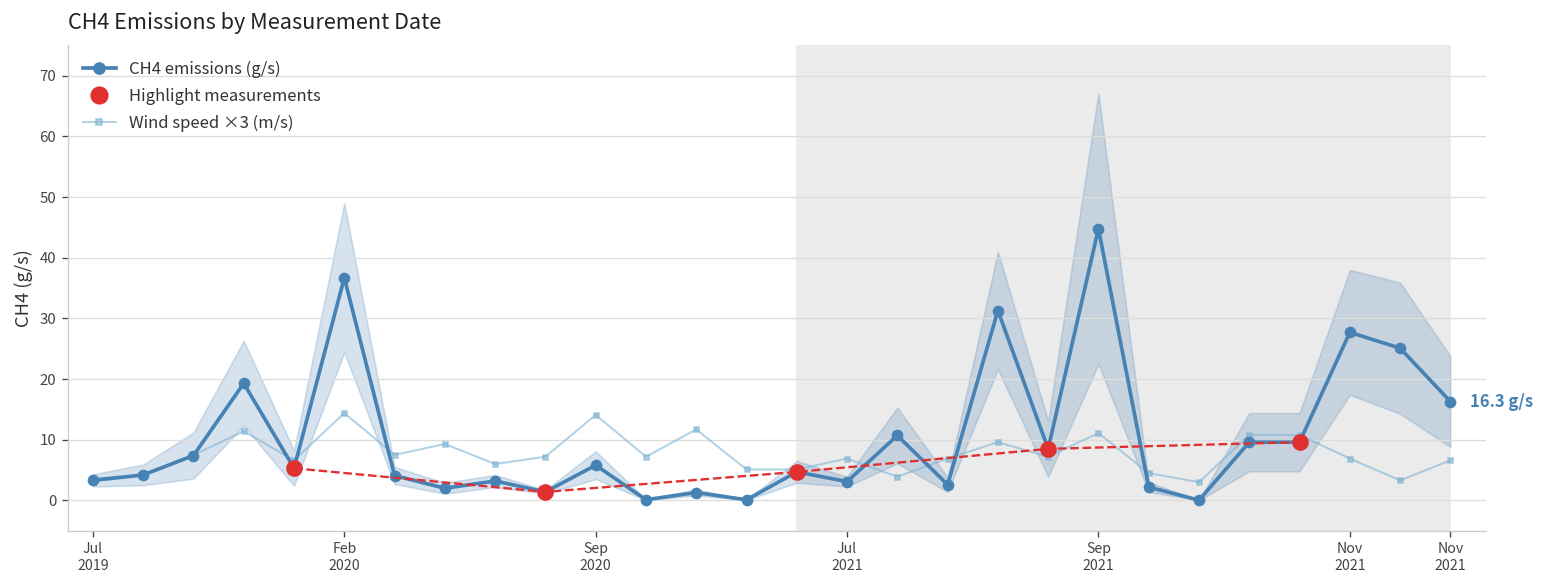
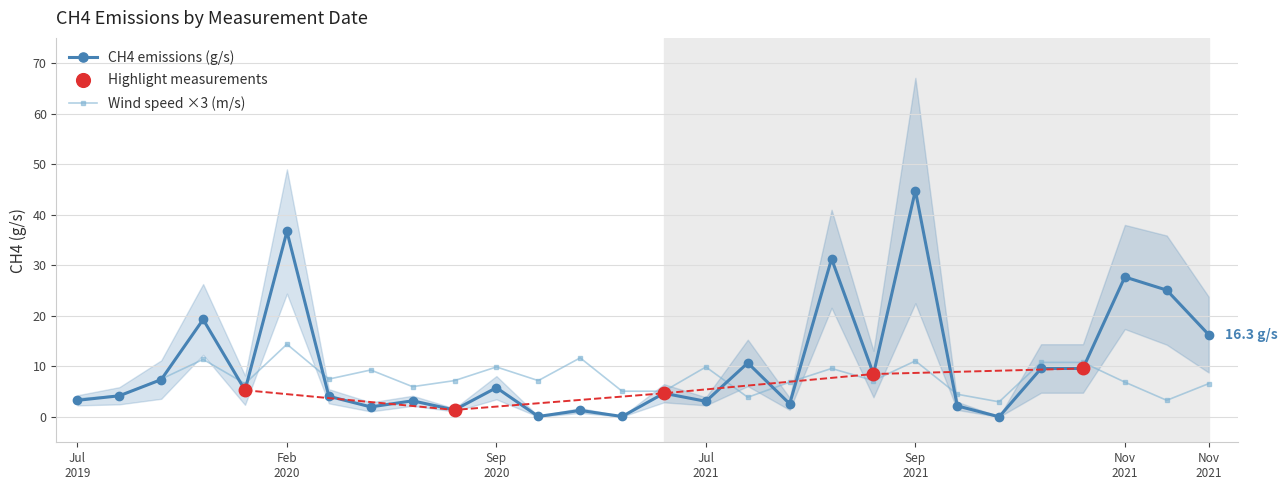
Wind speed ×3 (m/s), Sep 2020: 14 -> 10
Wind speed ×3 (m/s), Jul 2021: 7 -> 10
